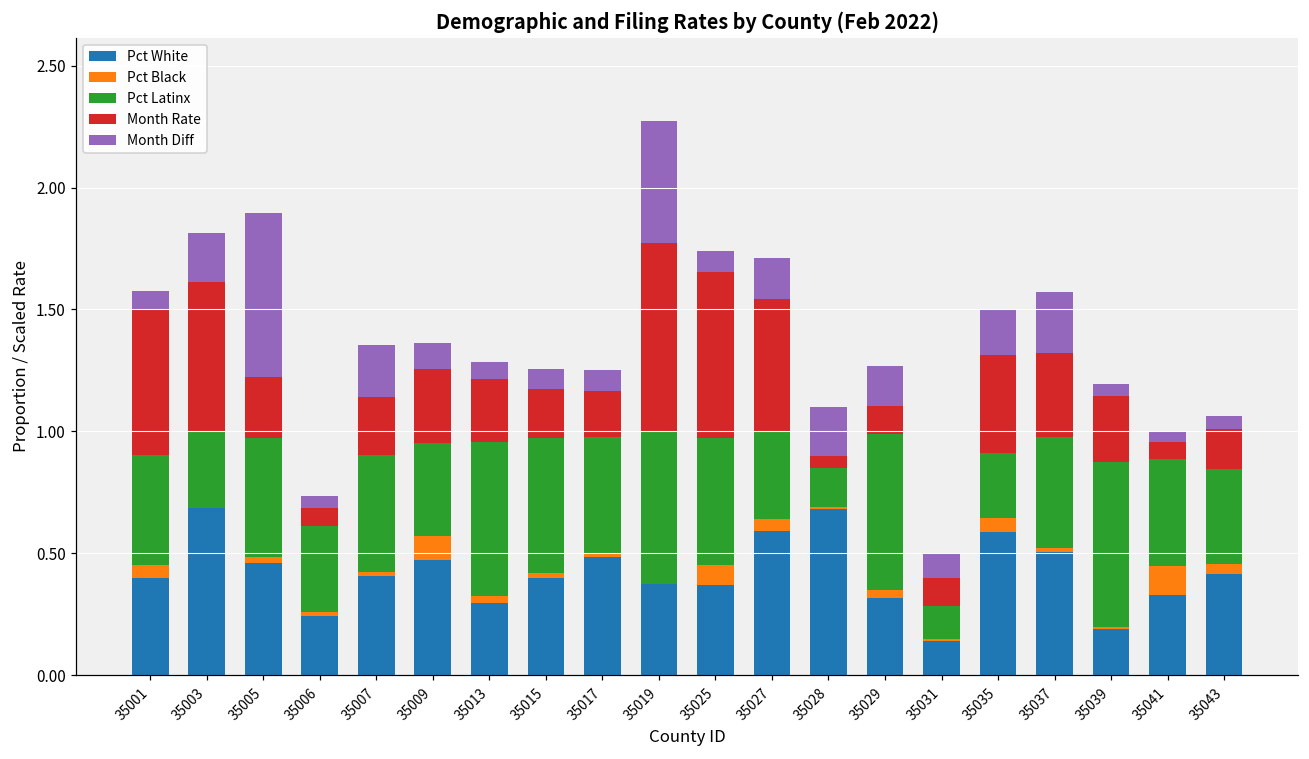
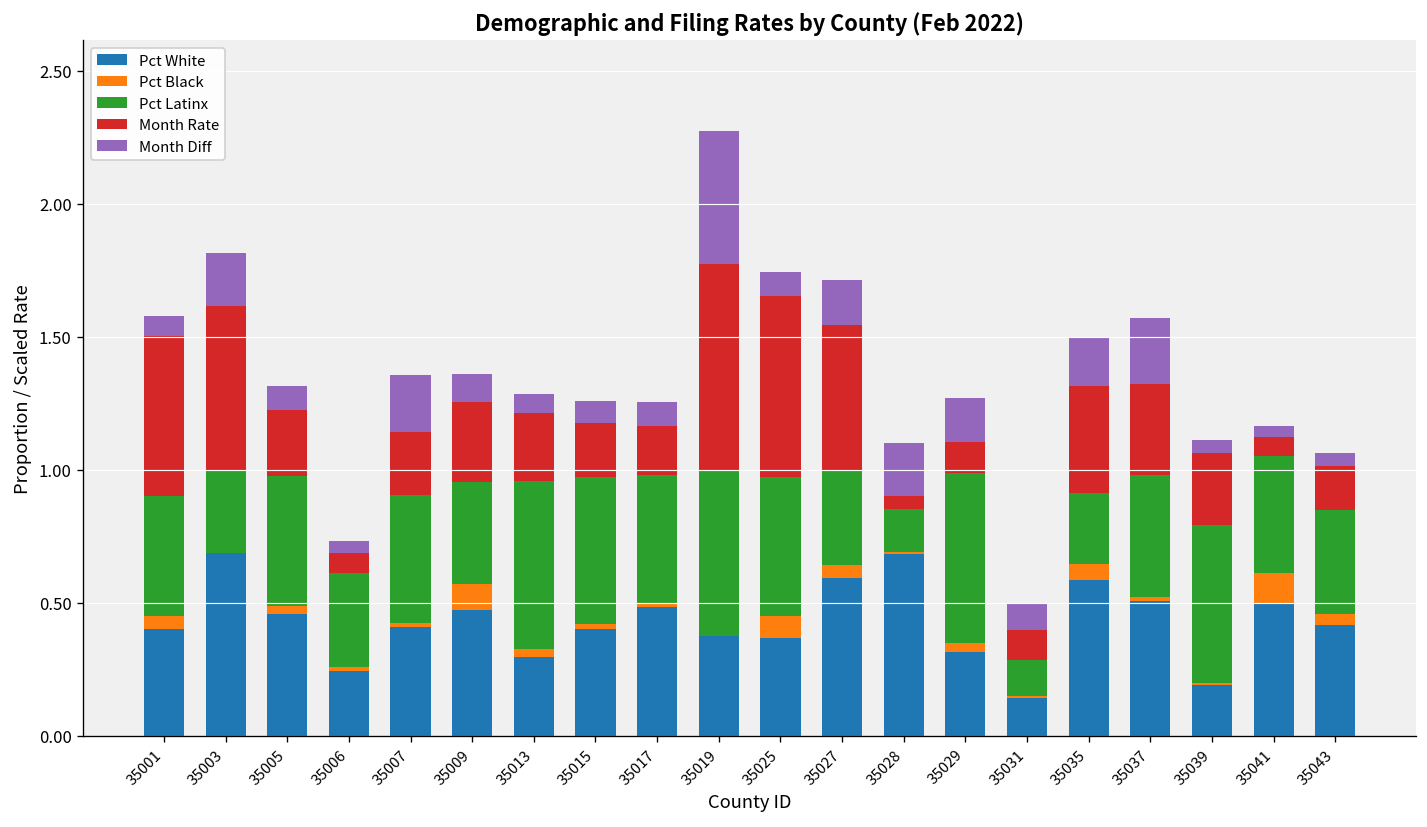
Month Diff, 35005: 0.67 -> 0.09
Pct Latinx, 35039: 0.68 -> 0.59
Pct White, 35041: 0.33 -> 0.50
